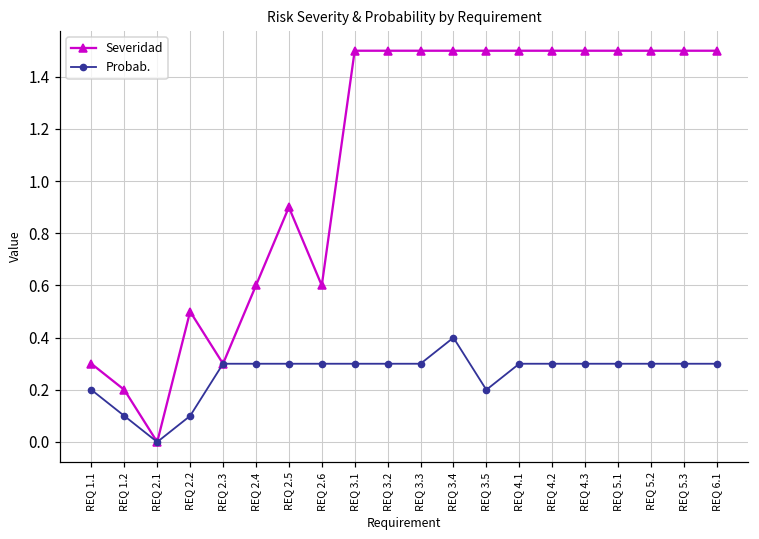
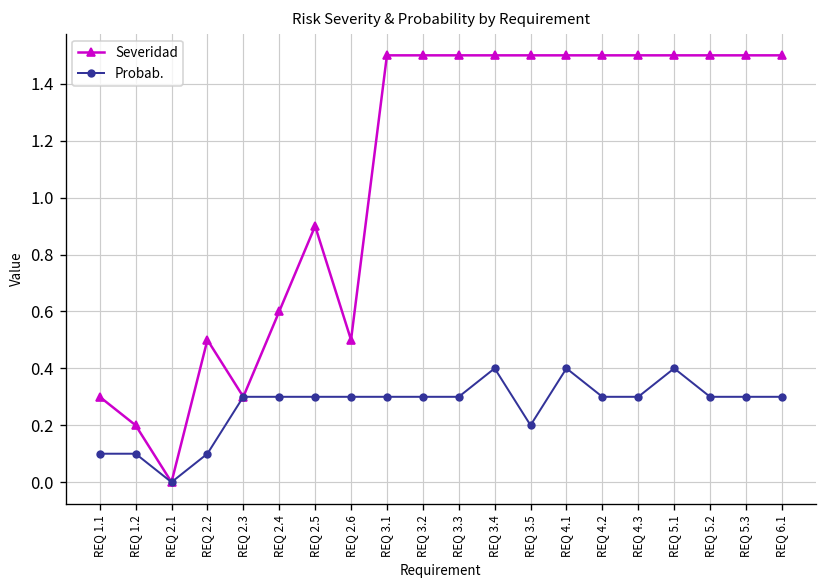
Probab., REQ 1.1: 0.2 -> 0.1
Severidad, REQ 2.6: 0.6 -> 0.5
Probab., REQ 4.1: 0.3 -> 0.4
Probab., REQ 5.1: 0.3 -> 0.4
